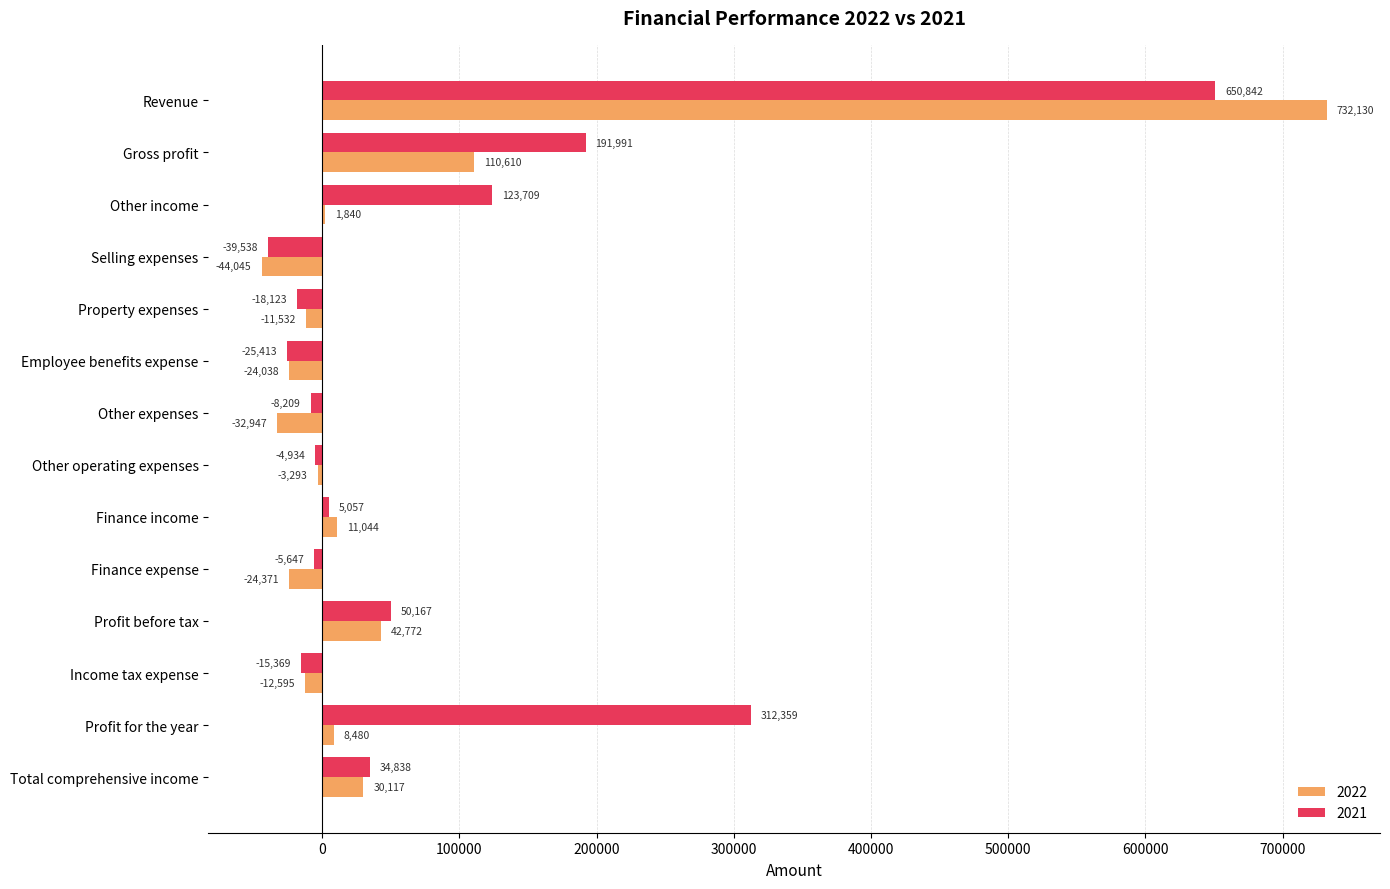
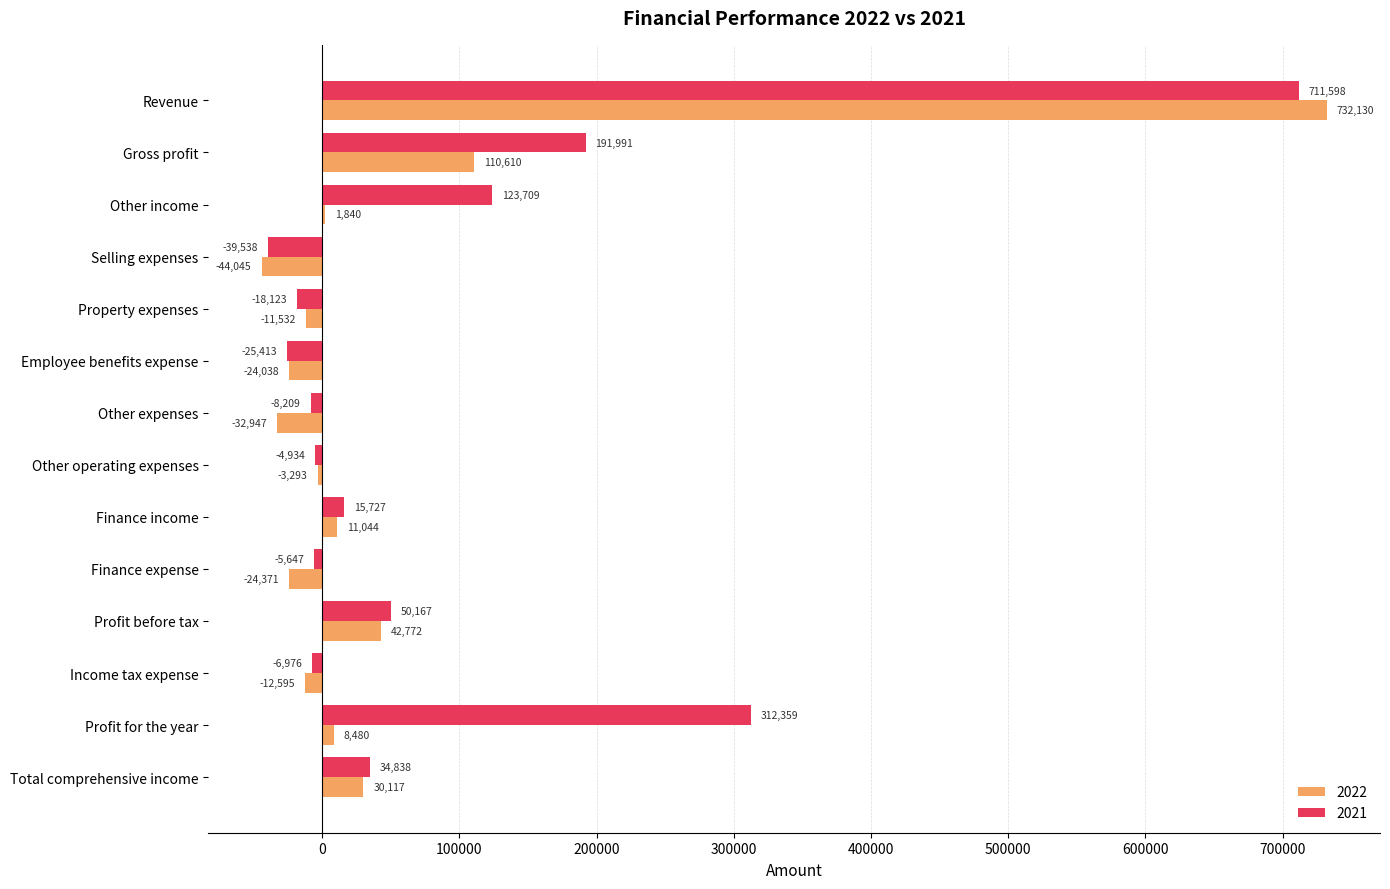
2021, Revenue: 650,842 -> 711,598
2021, Finance income: 5,057 -> 15,727
2021, Income tax expense: -15,369 -> -6,976
